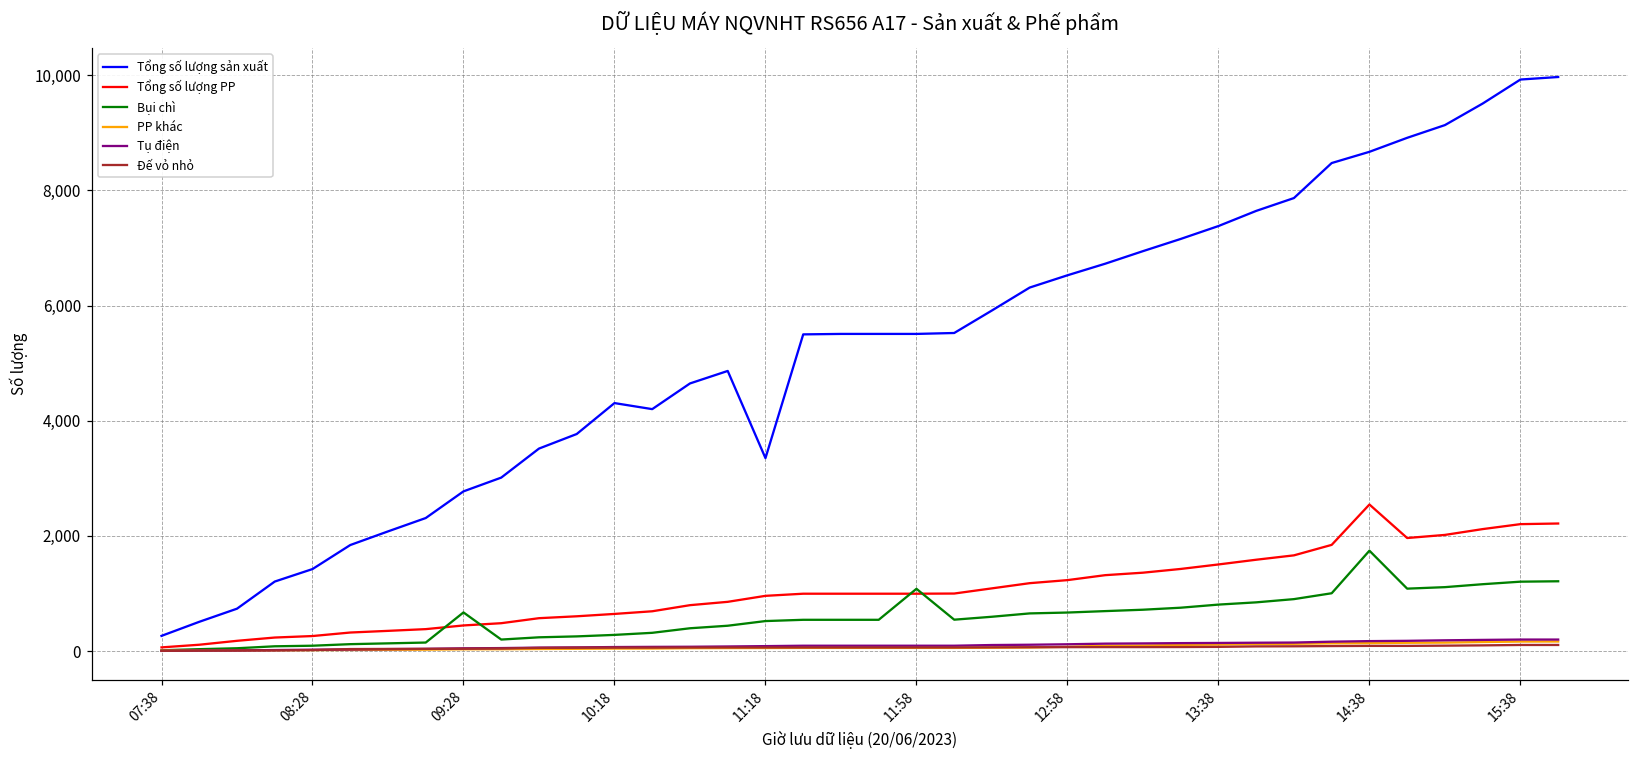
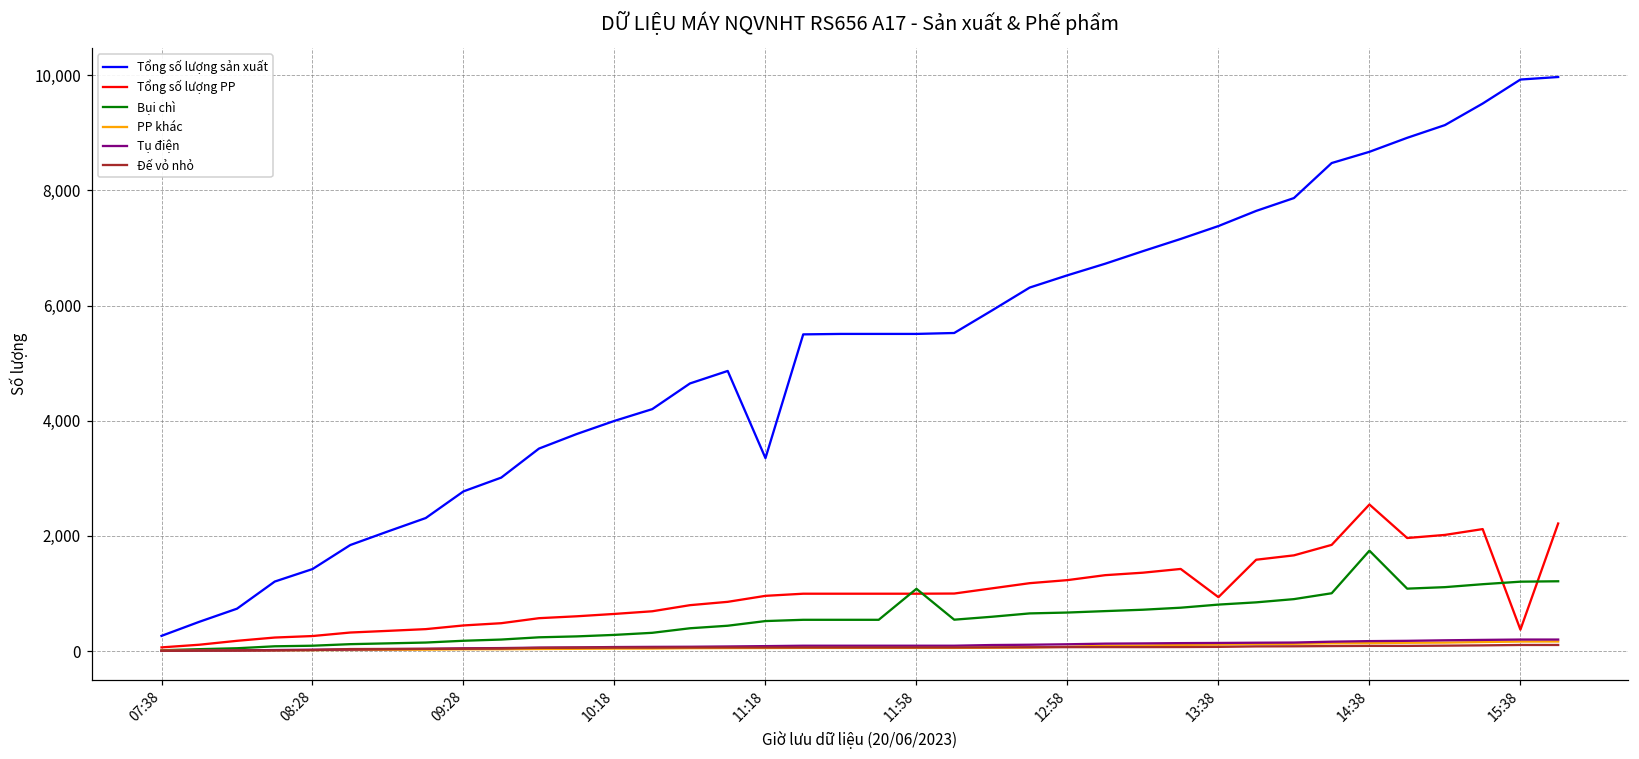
Bụi chì, 09:28: 700 -> 200
Tổng số lượng sản xuất, 10:18: 4,300 -> 4,000
Tổng số lượng PP, 13:38: 1,500 -> 900
Tổng số lượng PP, 15:38: 2,200 -> 400
